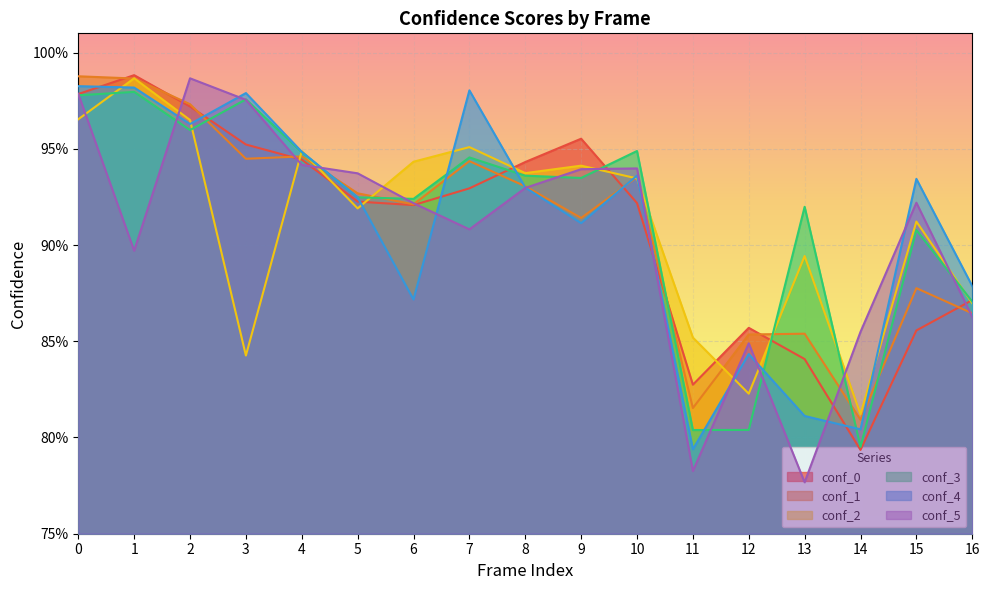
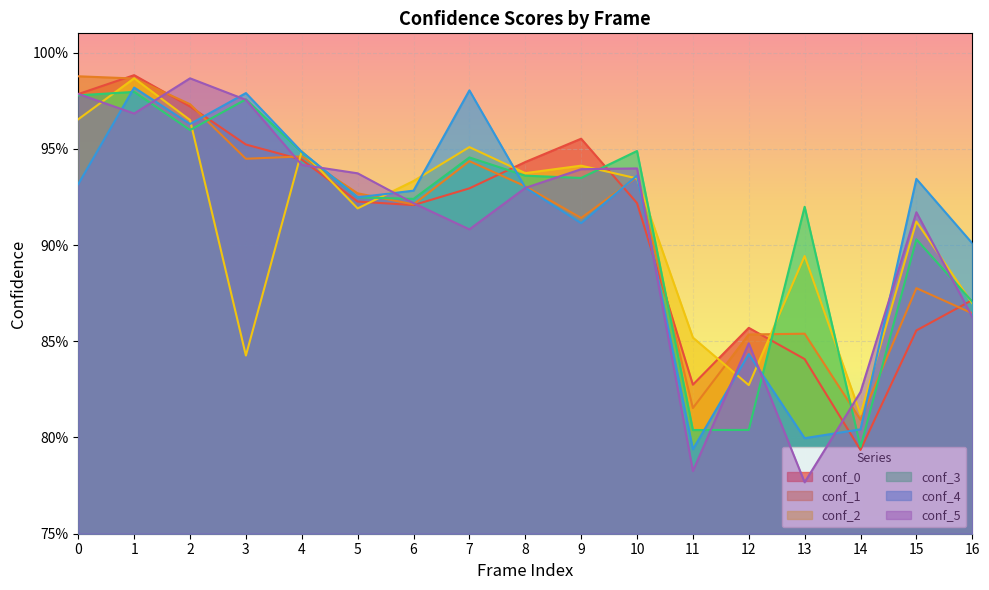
conf_4, 0: 98.3% -> 93.2%
conf_5, 1: 89.7% -> 96.8%
conf_2, 6: 94.3% -> 93.3%
conf_4, 6: 87.2% -> 92.8%
conf_2, 12: 82.3% -> 82.7%
conf_4, 13: 81.1% -> 80.0%
conf_5, 14: 85.5% -> 82.4%
conf_3, 15: 90.8% -> 90.3%
conf_5, 15: 92.2% -> 91.7%
conf_4, 16: 87.9% -> 90.1%
